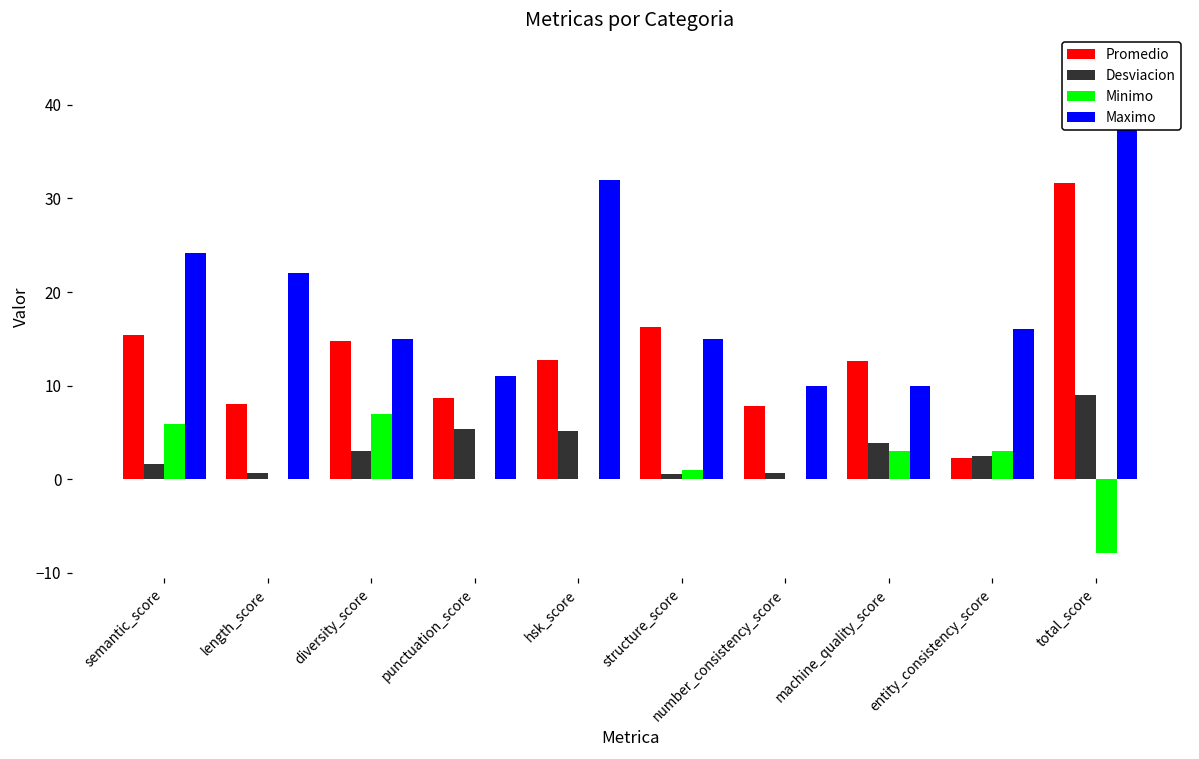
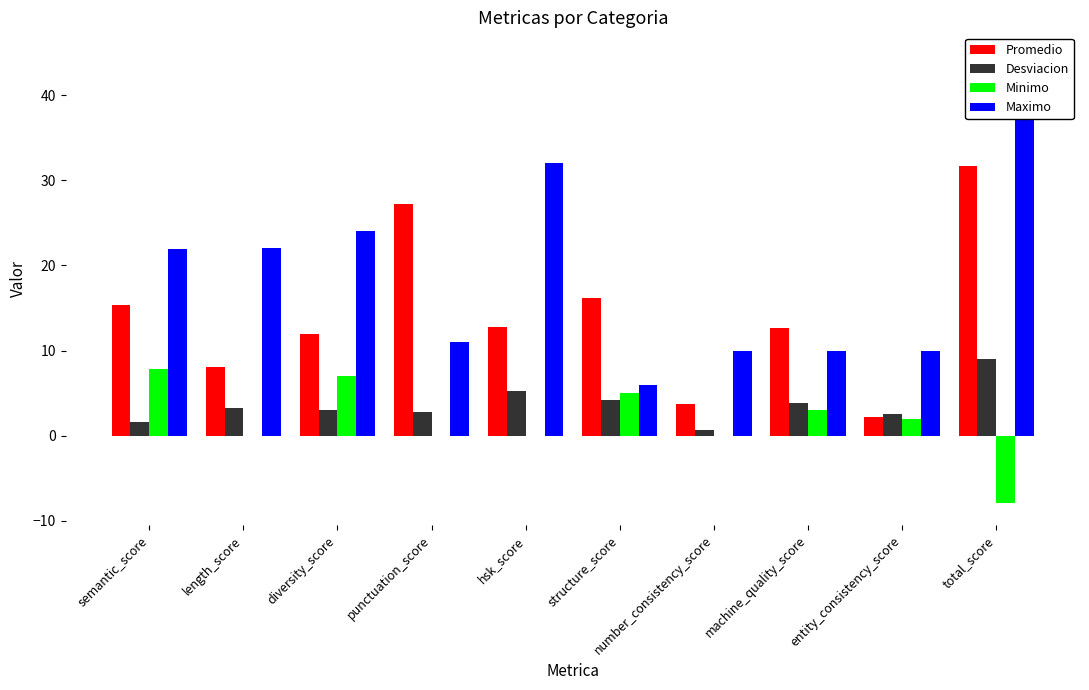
Minimo, semantic_score: 6 -> 8
Maximo, semantic_score: 24 -> 22
Desviacion, length_score: 1 -> 3
Promedio, diversity_score: 15 -> 12
Maximo, diversity_score: 15 -> 24
Promedio, punctuation_score: 9 -> 27
Desviacion, punctuation_score: 5 -> 3
Desviacion, structure_score: 1 -> 4
Minimo, structure_score: 1 -> 5
Maximo, structure_score: 15 -> 6
Promedio, number_consistency_score: 8 -> 4
Minimo, entity_consistency_score: 3 -> 2
Maximo, entity_consistency_score: 16 -> 10
